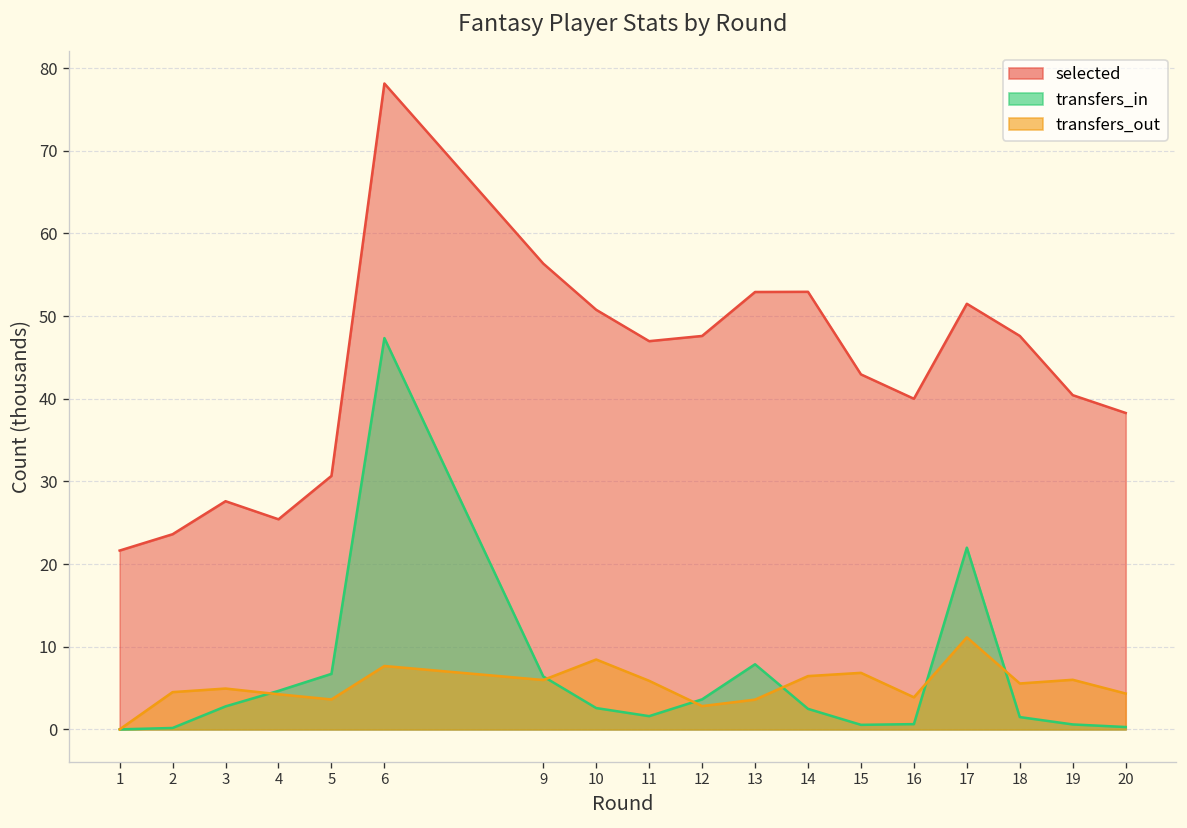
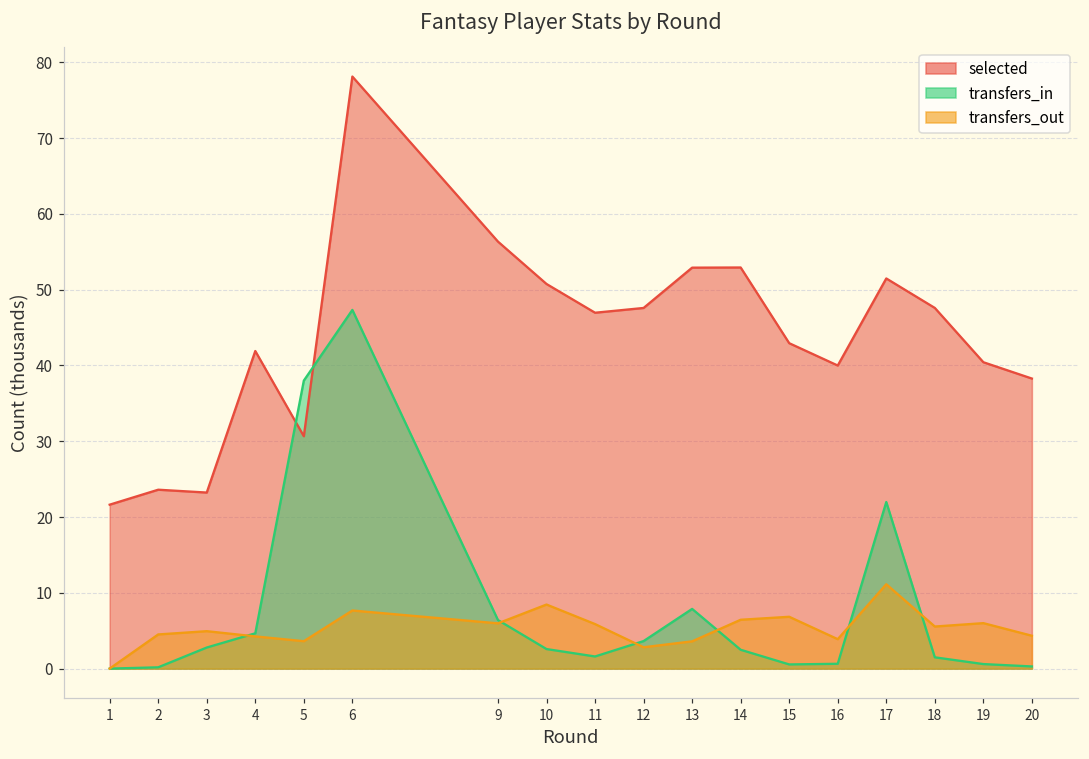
selected, 3: 28 -> 23
selected, 4: 25 -> 42
transfers_in, 5: 7 -> 38
